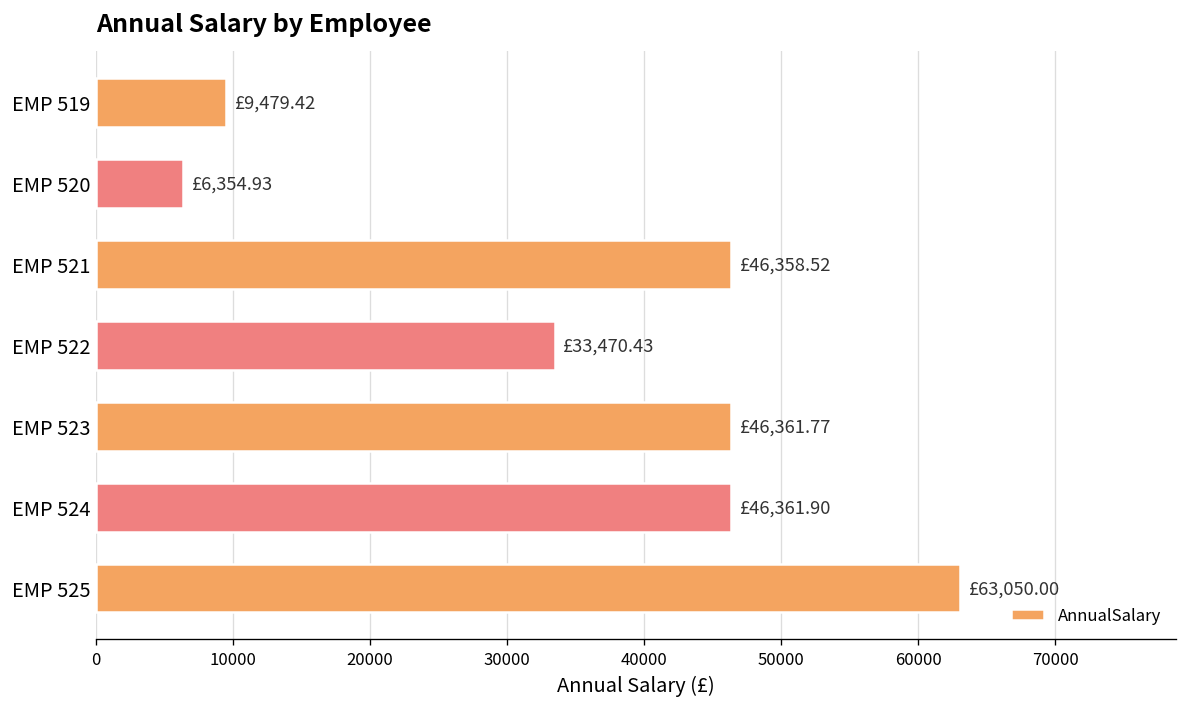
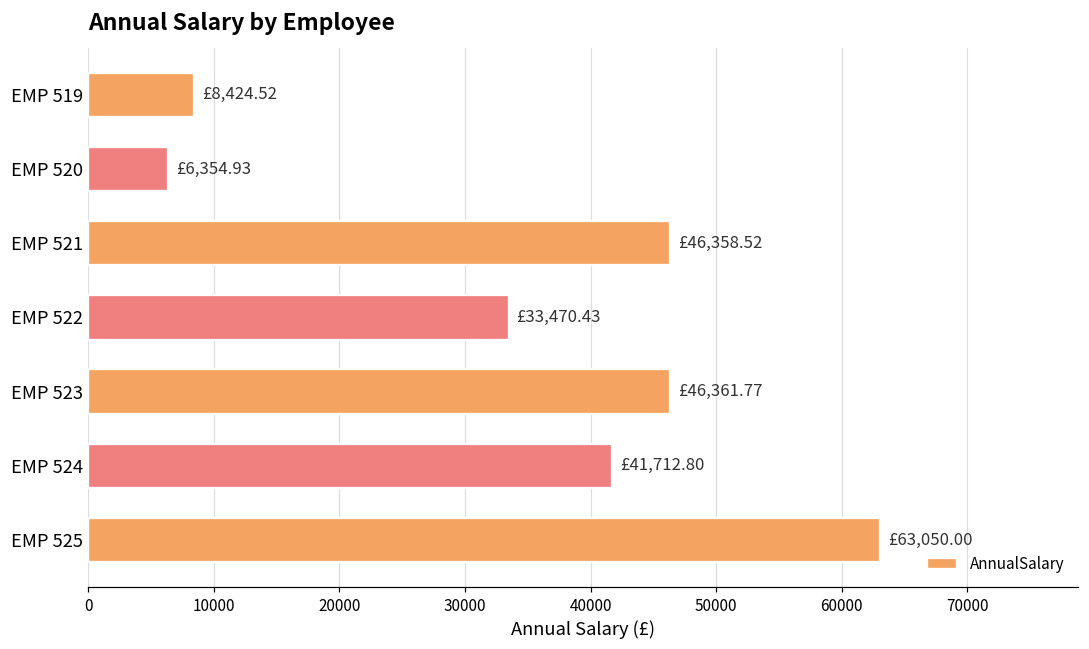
EMP 519: £9,479.42 -> £8,424.52
EMP 524: £46,361.90 -> £41,712.80
